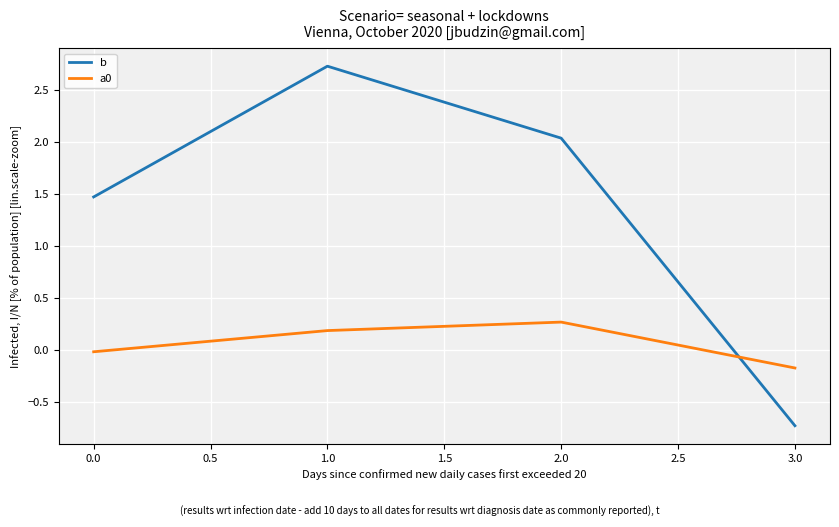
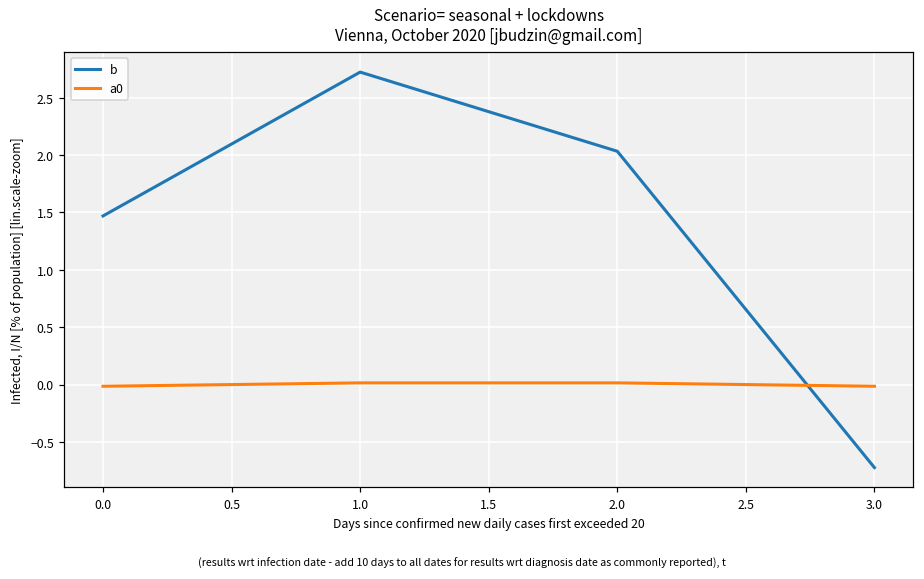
a0, 1.0: 0.19 -> 0.01
a0, 2.0: 0.27 -> 0.01
a0, 3.0: -0.17 -> -0.01
